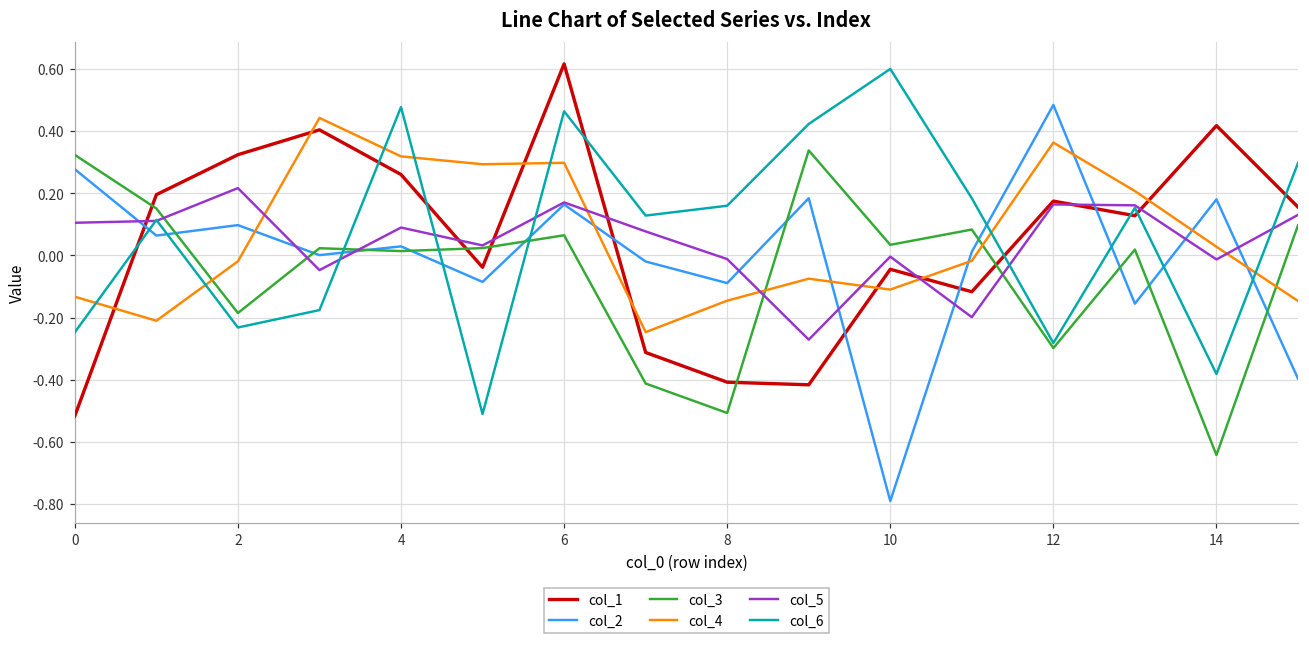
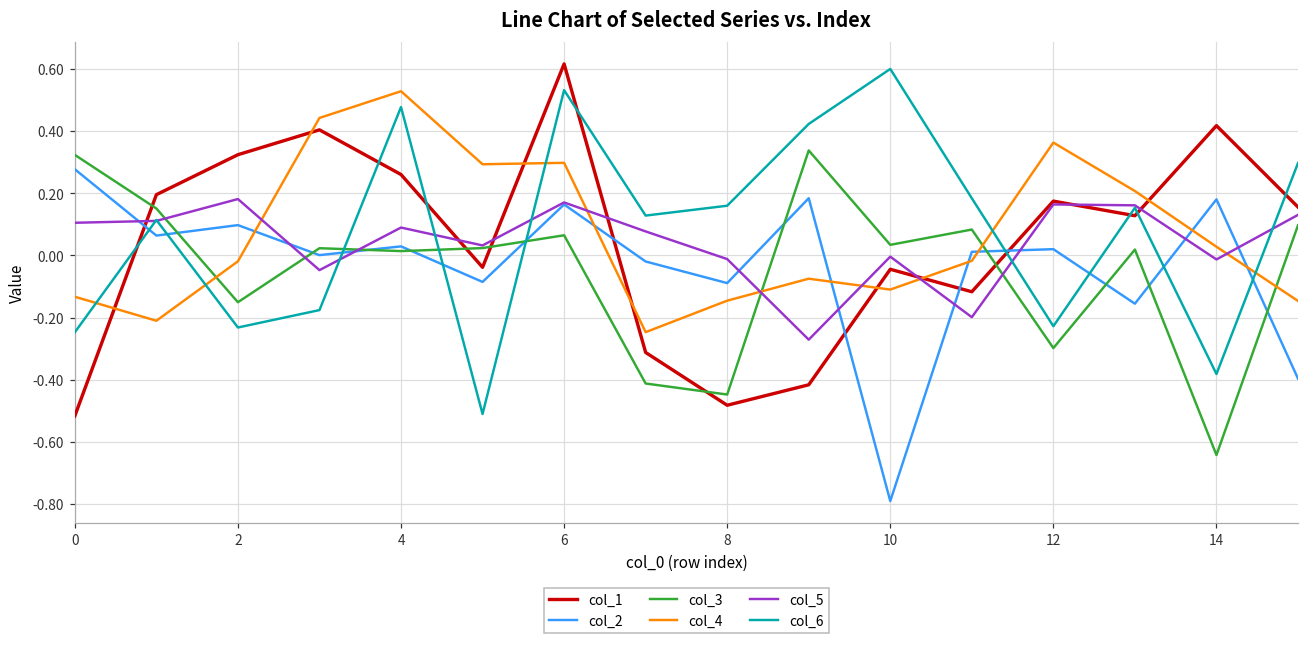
col_3, 2: -0.19 -> -0.15
col_5, 2: 0.22 -> 0.18
col_4, 4: 0.32 -> 0.53
col_6, 6: 0.46 -> 0.53
col_1, 8: -0.41 -> -0.48
col_3, 8: -0.51 -> -0.45
col_2, 12: 0.48 -> 0.02
col_6, 12: -0.28 -> -0.23
